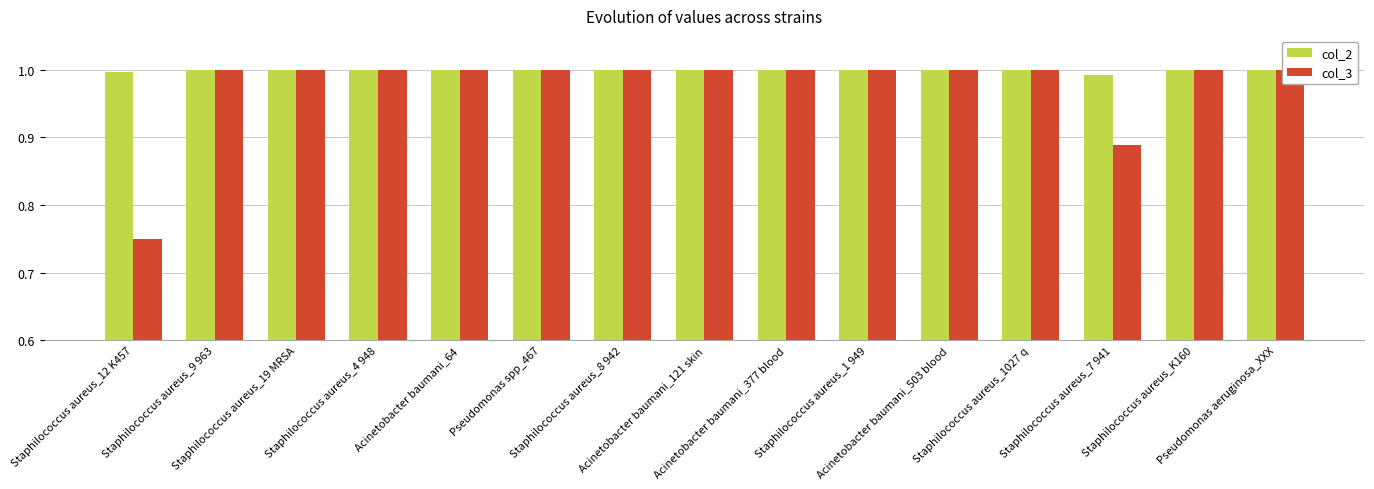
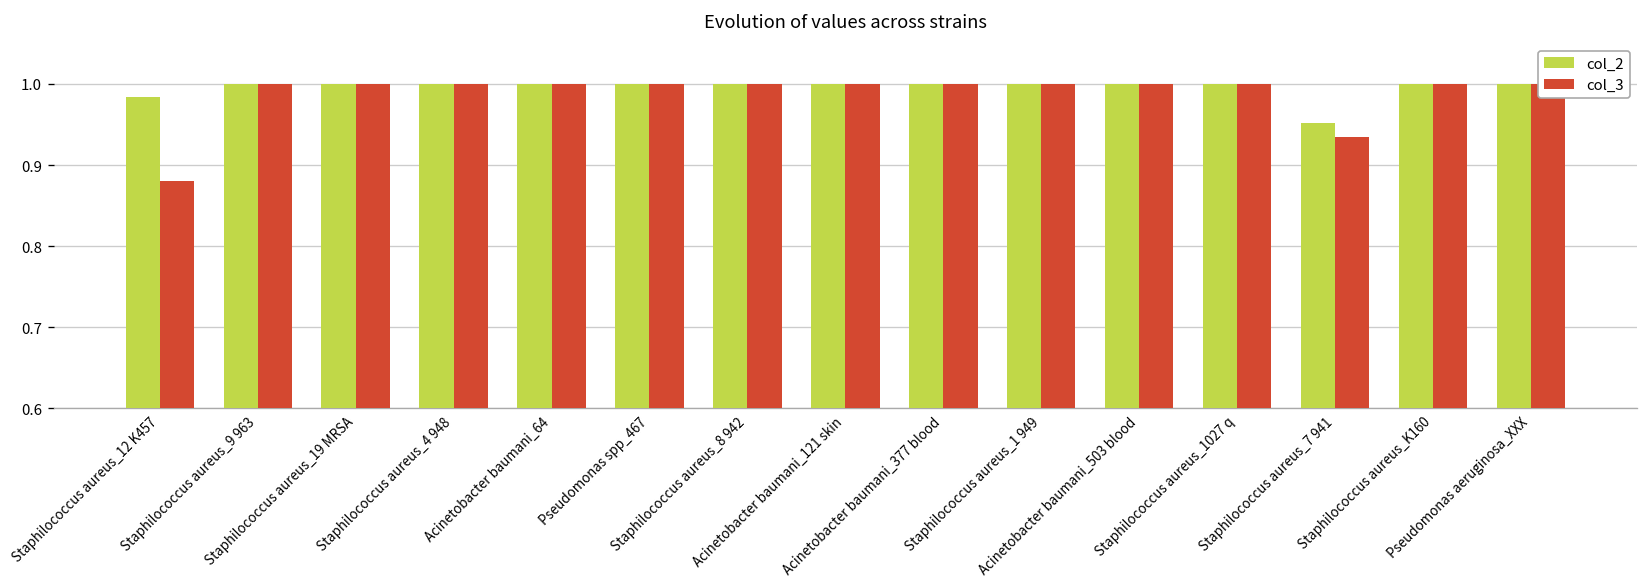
col_2, Staphilococcus aureus_12 K457: 1.00 -> 0.98
col_3, Staphilococcus aureus_12 K457: 0.75 -> 0.88
col_2, Staphilococcus aureus_7 941: 0.99 -> 0.95
col_3, Staphilococcus aureus_7 941: 0.89 -> 0.93
